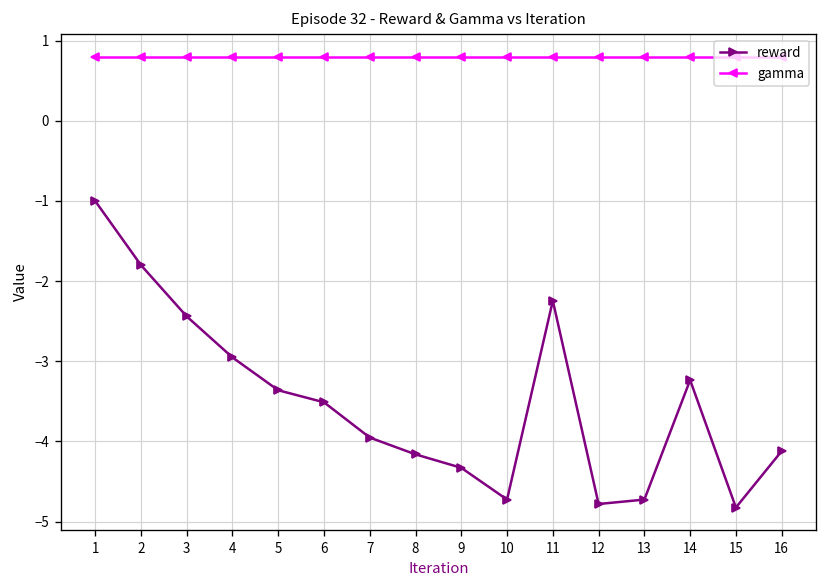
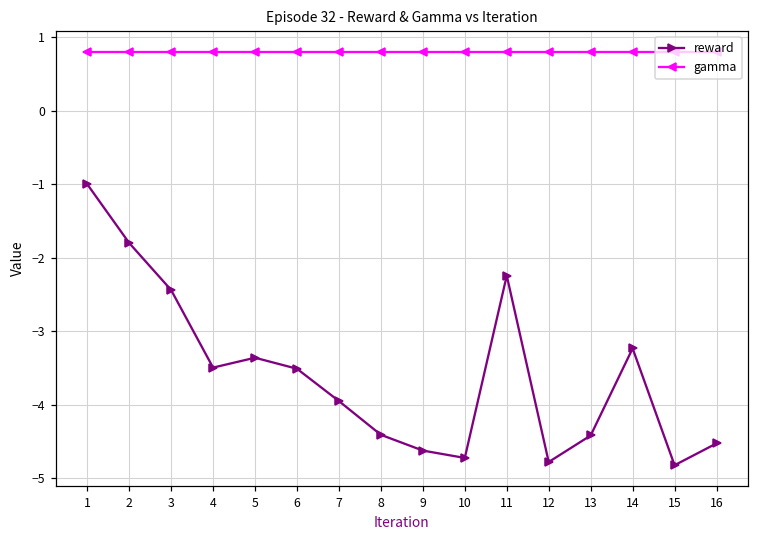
reward, 4: -3.0 -> -3.5
reward, 8: -4.2 -> -4.4
reward, 9: -4.3 -> -4.6
reward, 13: -4.7 -> -4.4
reward, 16: -4.1 -> -4.5
